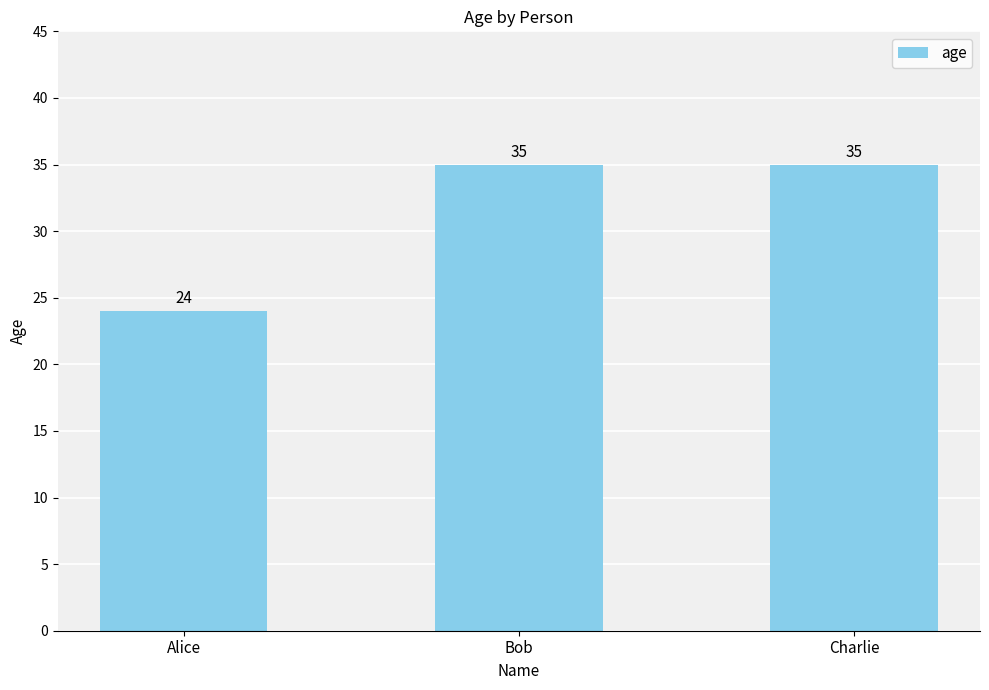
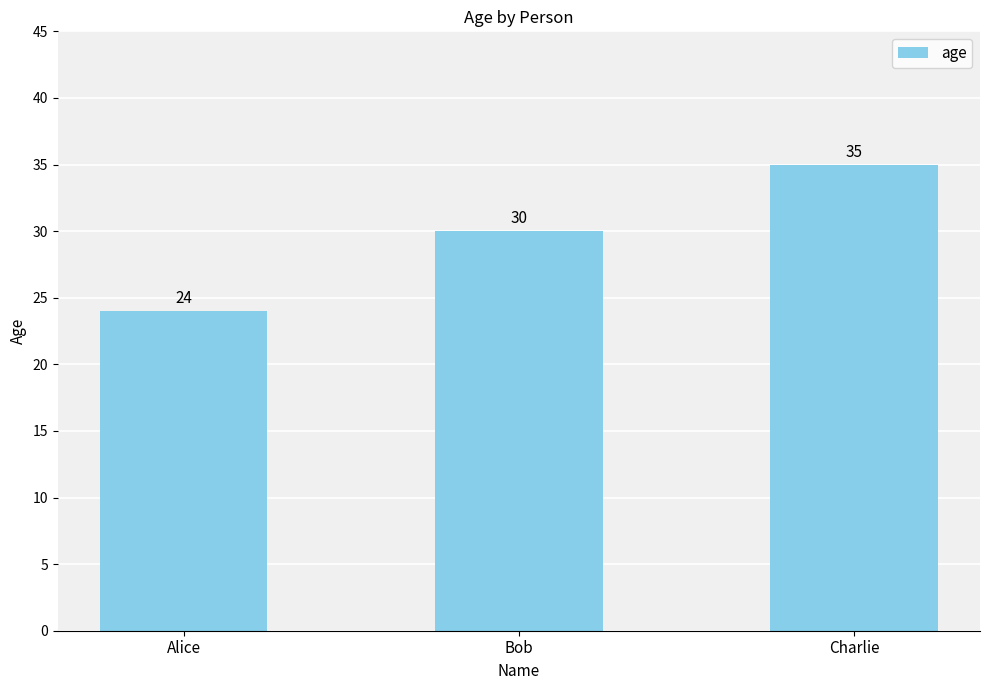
Bob: 35 -> 30
